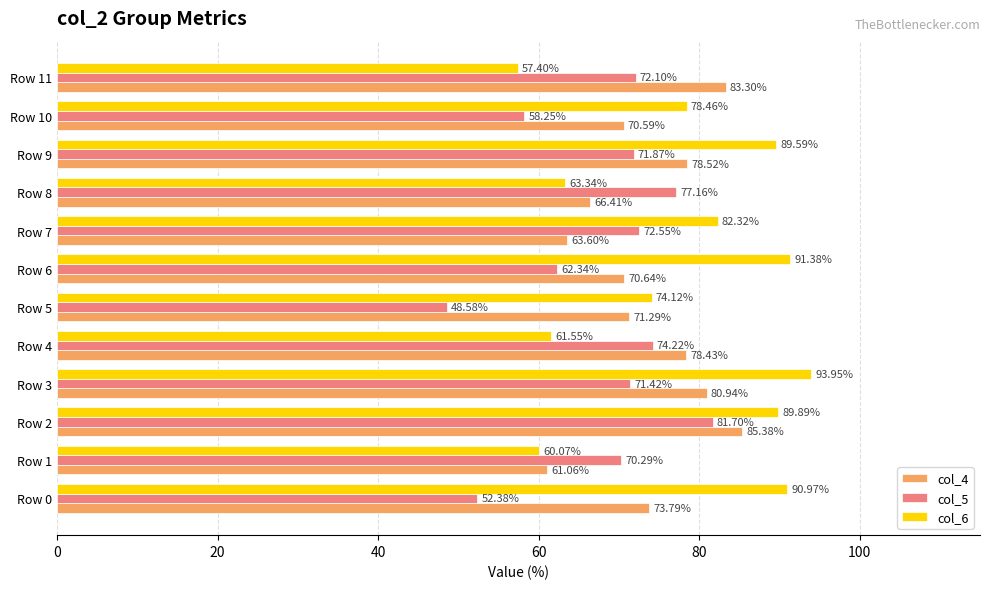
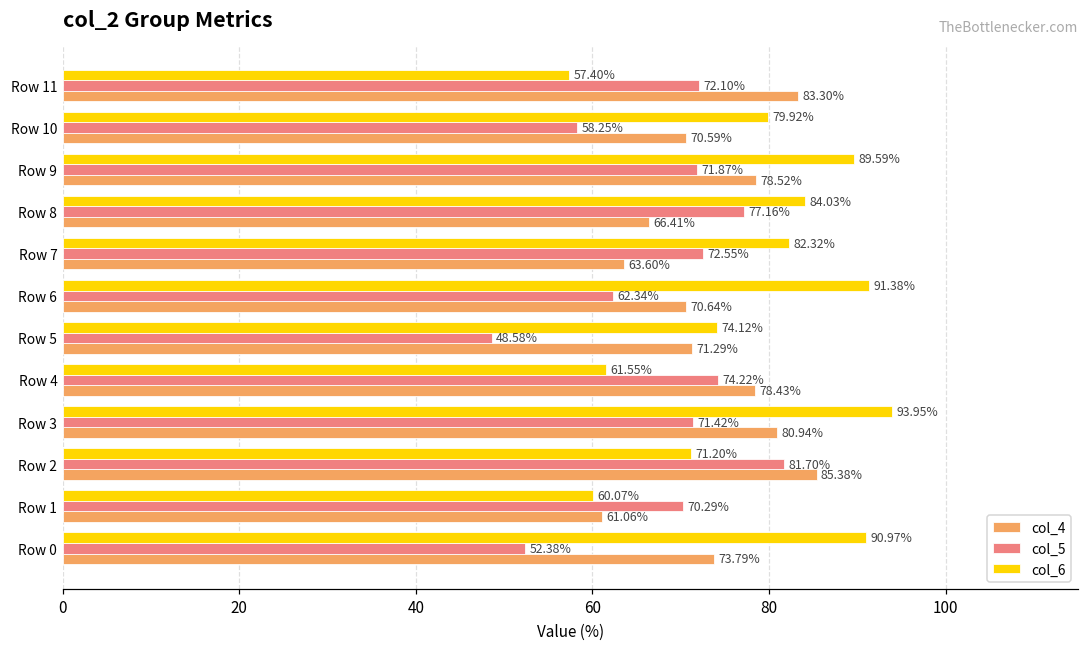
col_6, Row 10: 78.46% -> 79.92%
col_6, Row 8: 63.34% -> 84.03%
col_6, Row 2: 89.89% -> 71.20%
